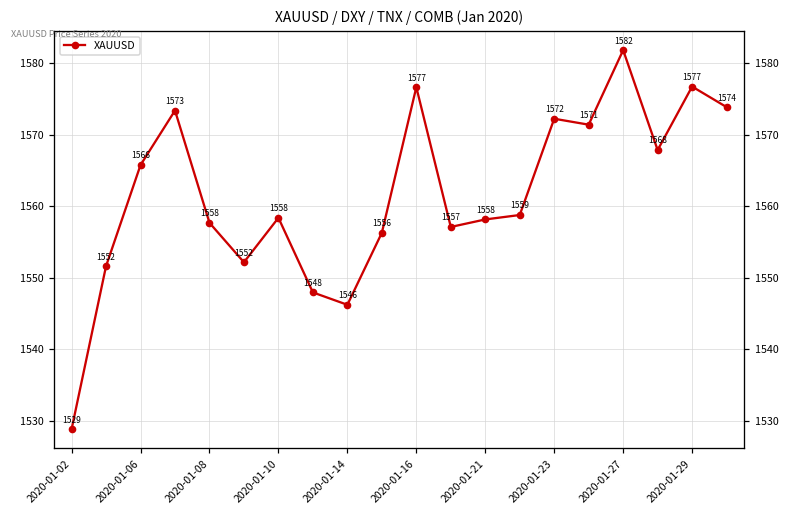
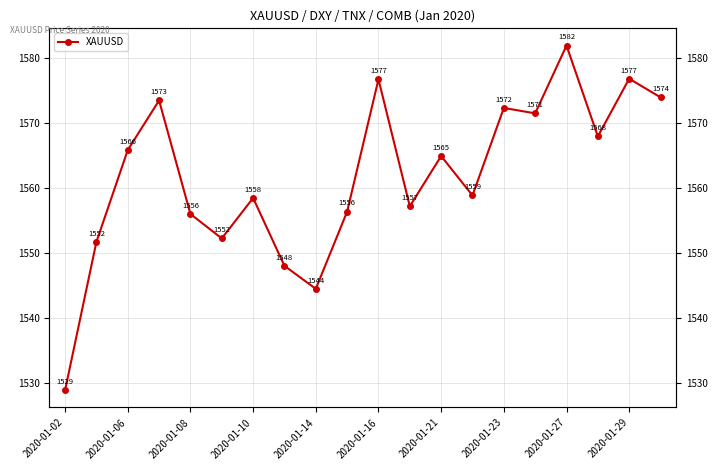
2020-01-08: 1558 -> 1556
2020-01-14: 1546 -> 1544
2020-01-21: 1558 -> 1565
